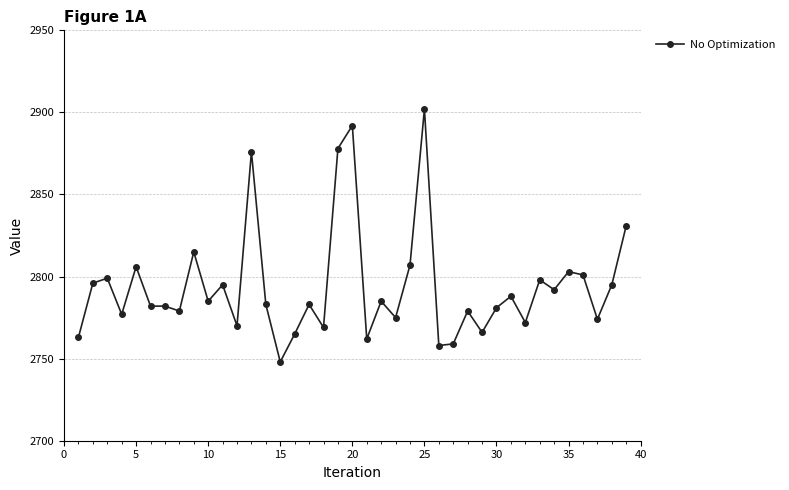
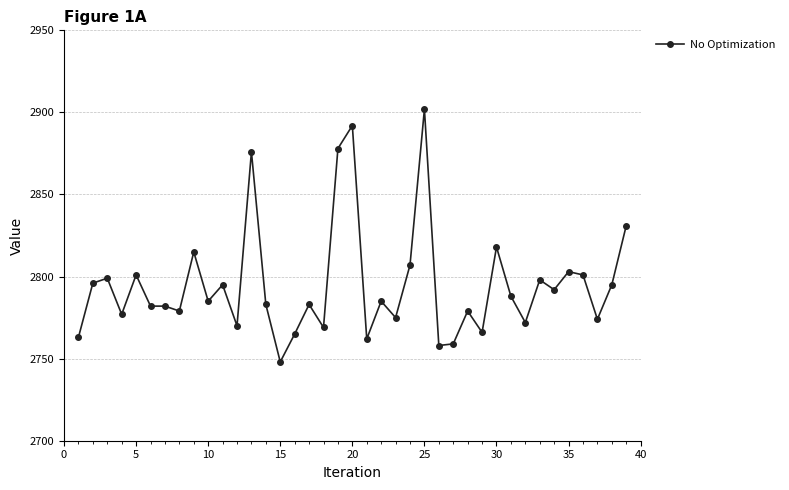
5: 2806 -> 2801
30: 2781 -> 2818
